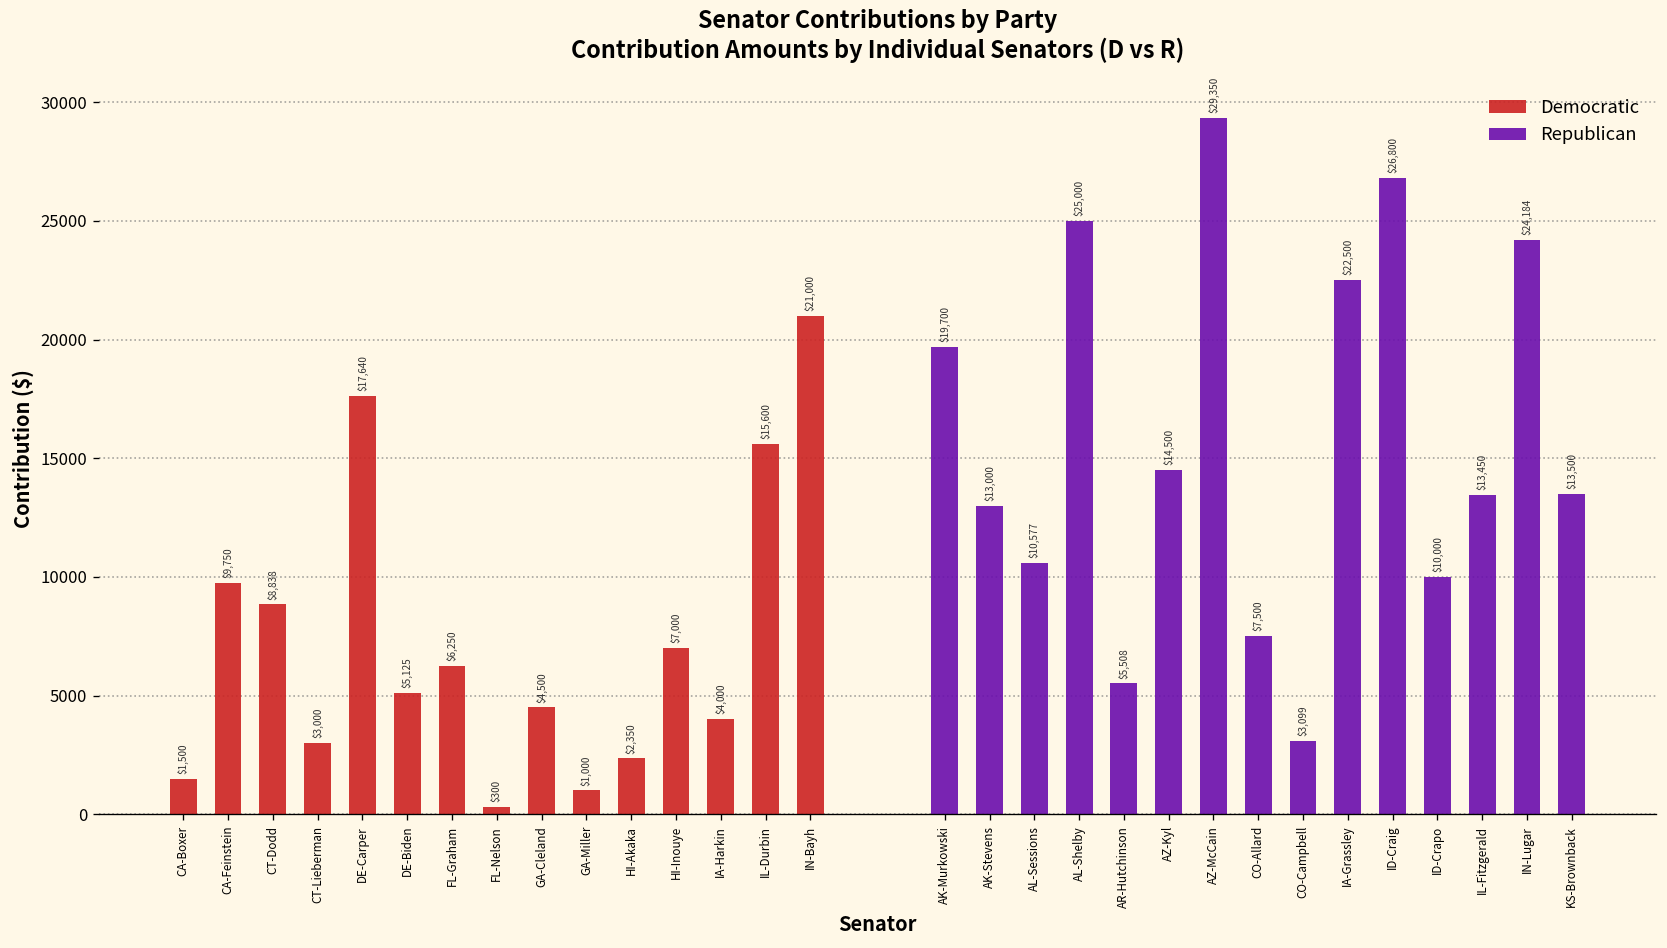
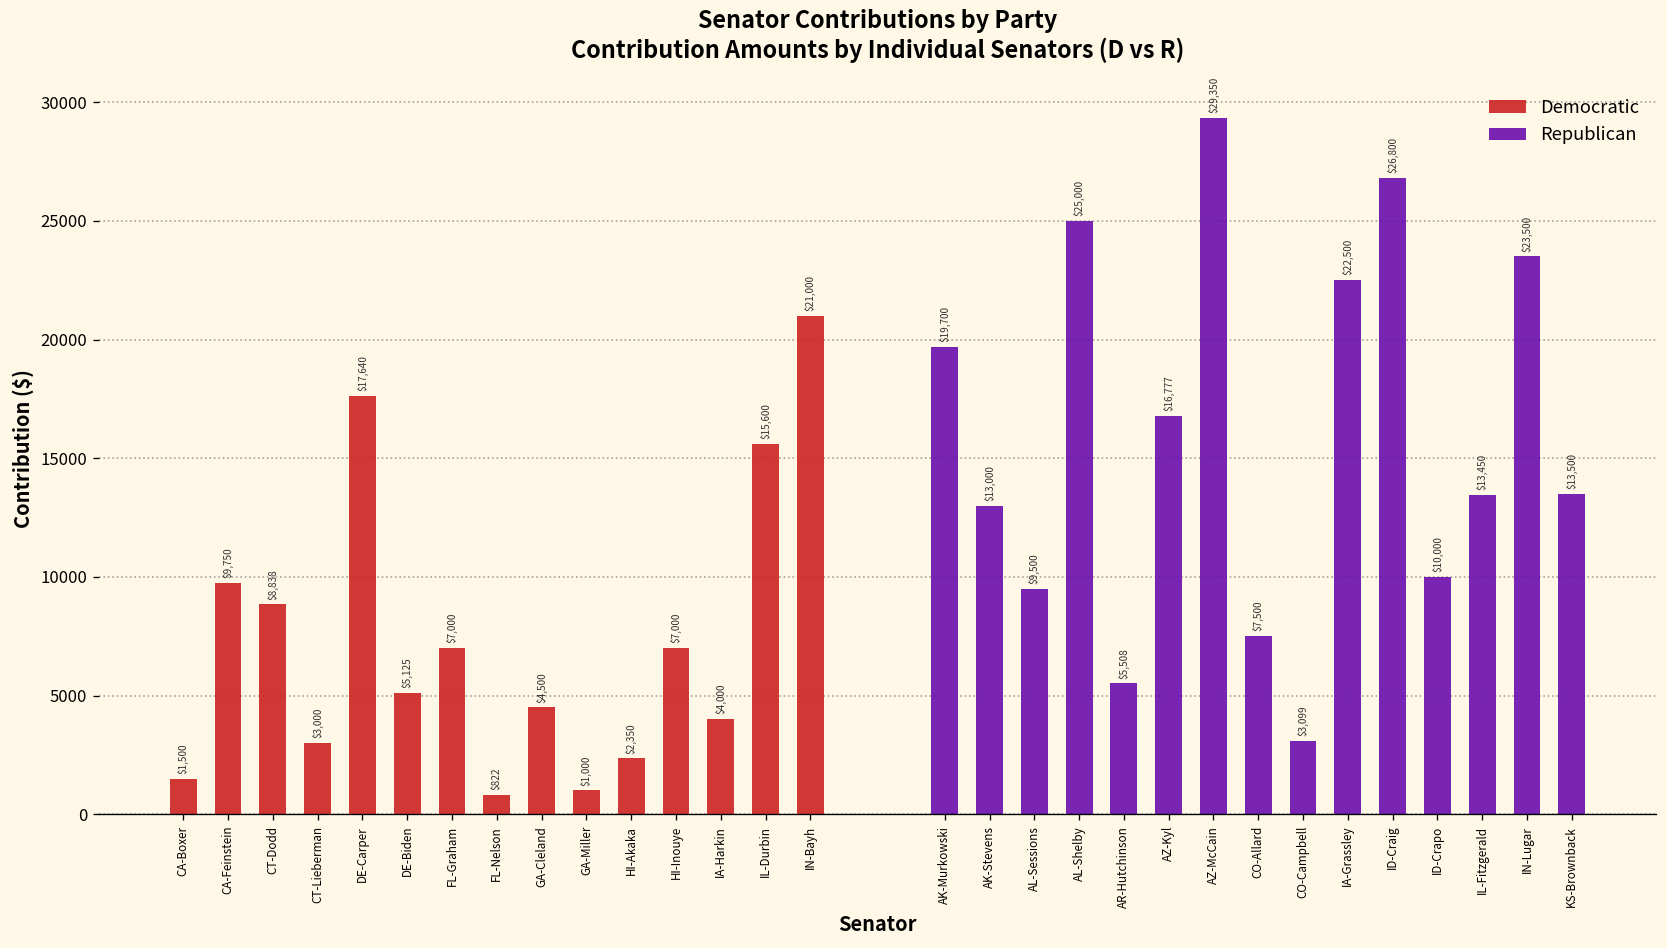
Democratic, FL-Graham: $6,250 -> $7,000
Democratic, FL-Nelson: $300 -> $822
Republican, AL-Sessions: $10,577 -> $9,500
Republican, AZ-Kyl: $14,500 -> $16,777
Republican, IN-Lugar: $24,184 -> $23,500
